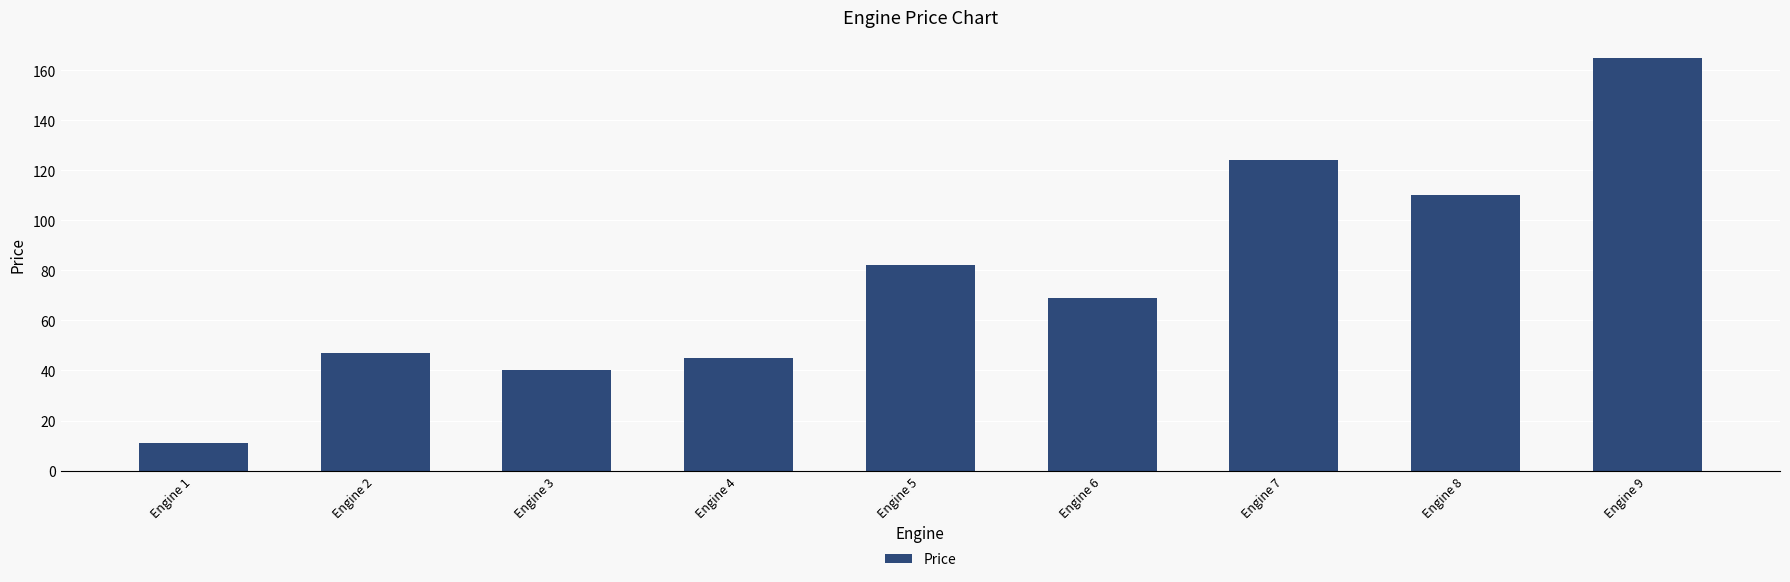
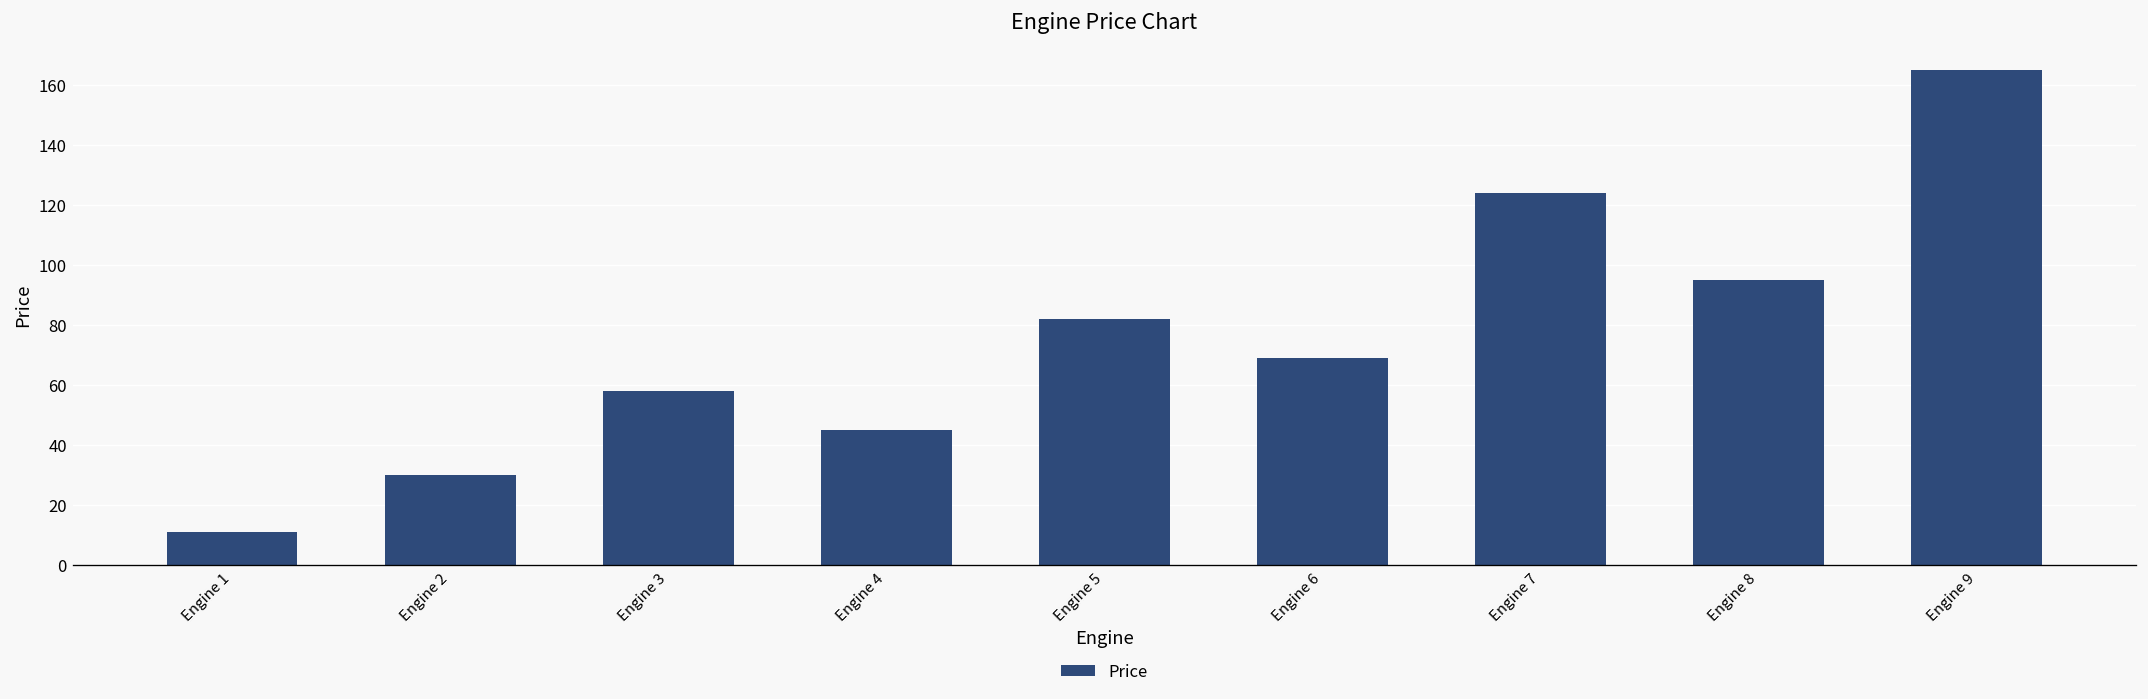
Engine 2: 47 -> 30
Engine 3: 40 -> 58
Engine 8: 110 -> 95
